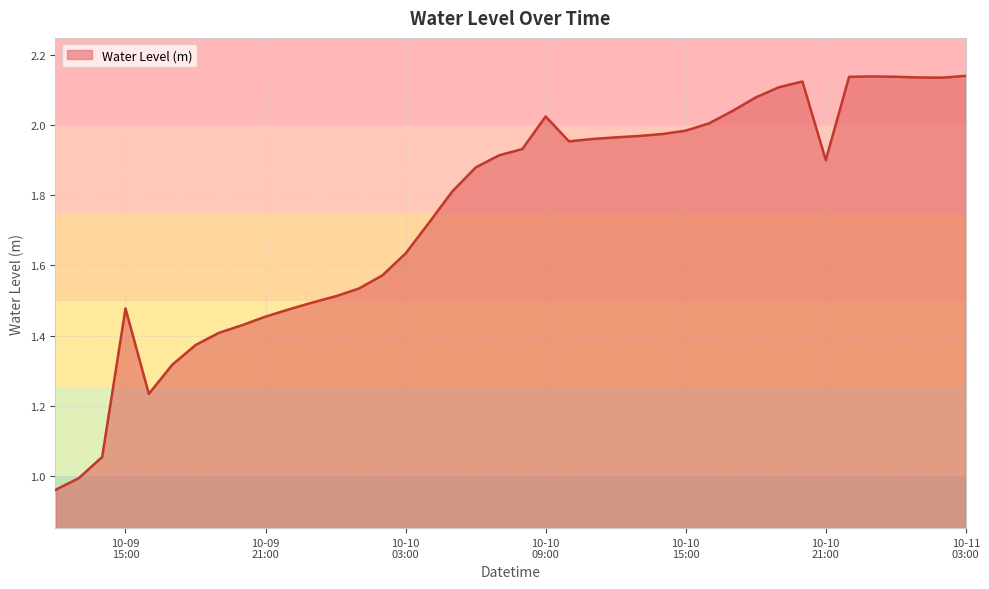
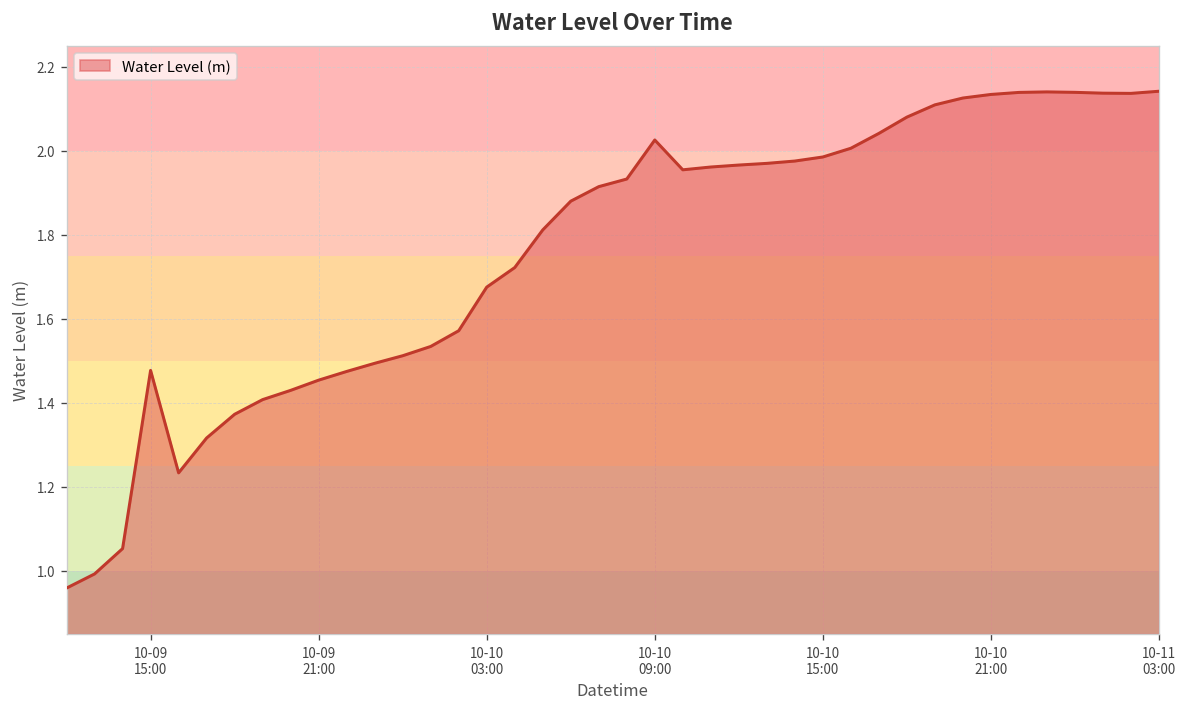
10-10 03:00: 1.63 -> 1.68
10-10 21:00: 1.90 -> 2.13
